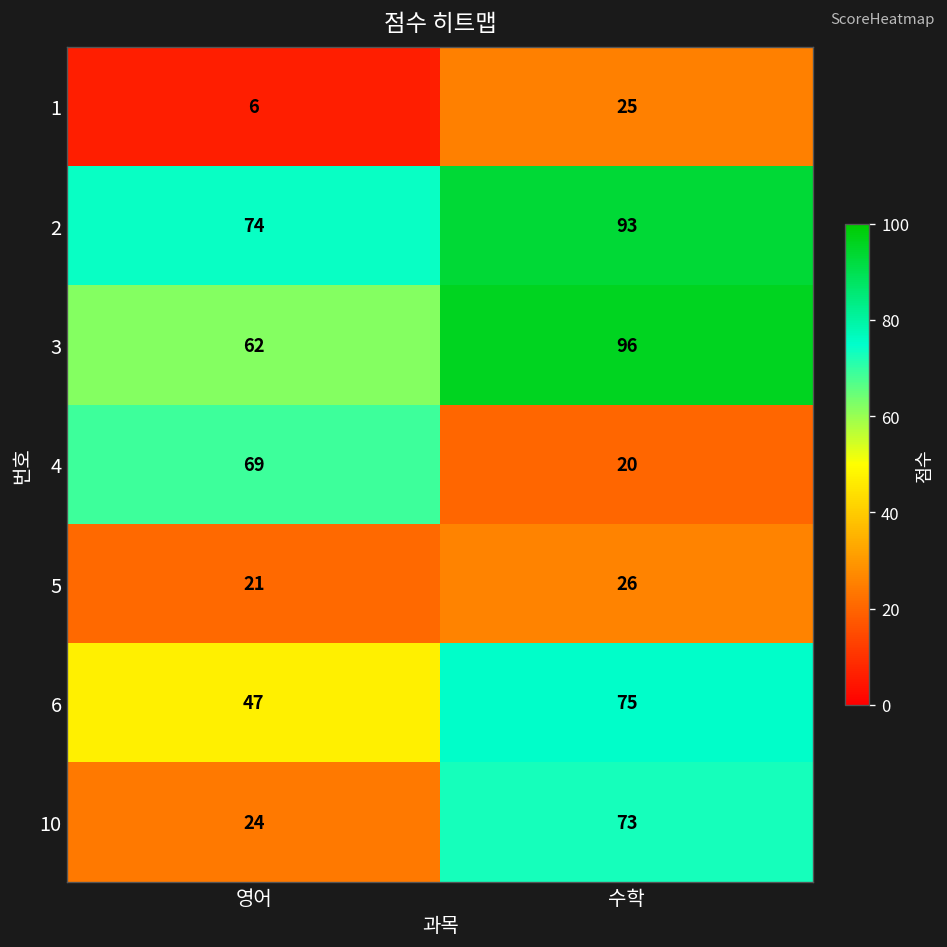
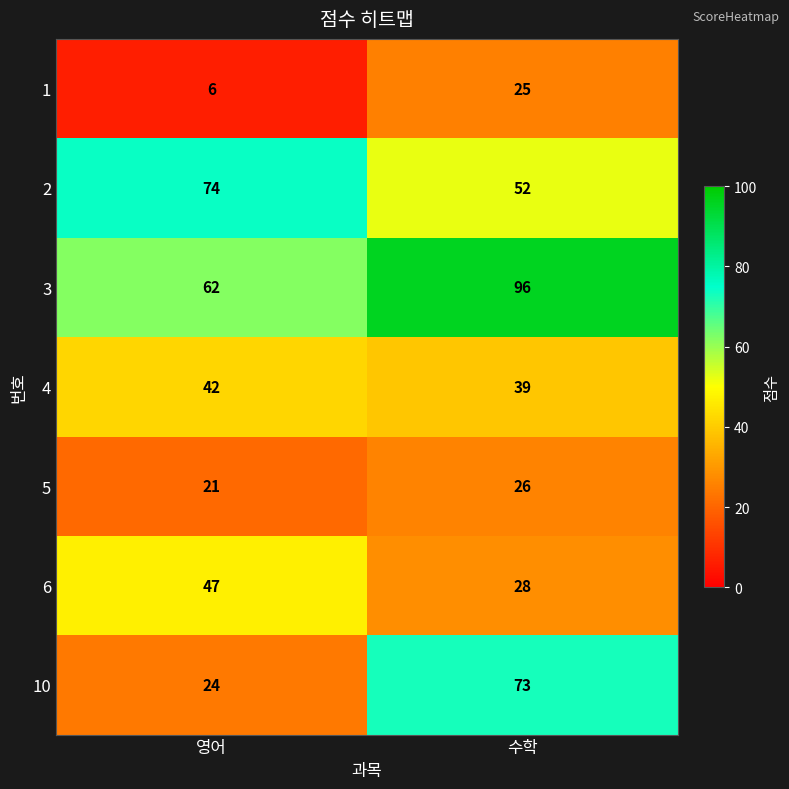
2, 수학: 93 -> 52
4, 영어: 69 -> 42
4, 수학: 20 -> 39
6, 수학: 75 -> 28
